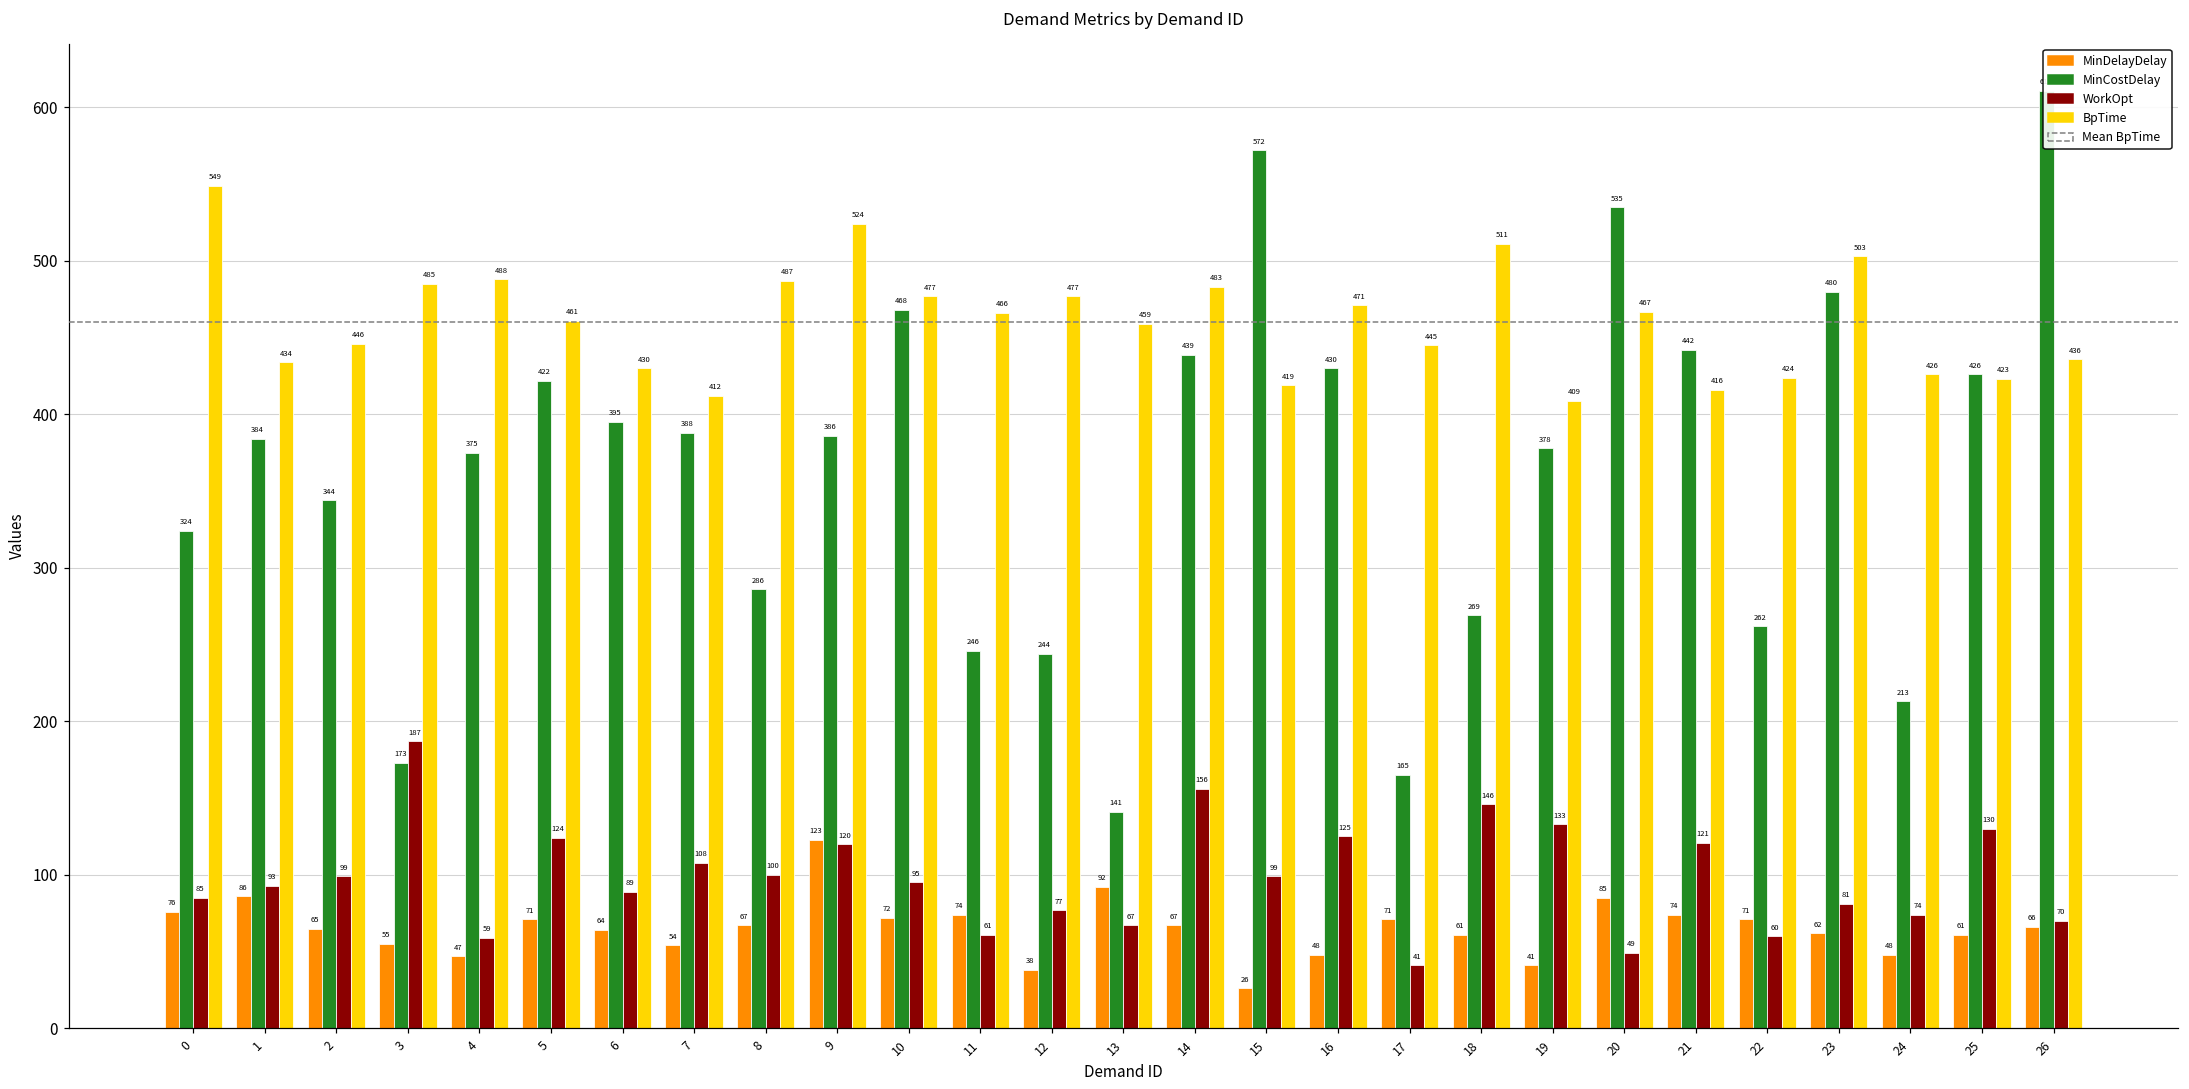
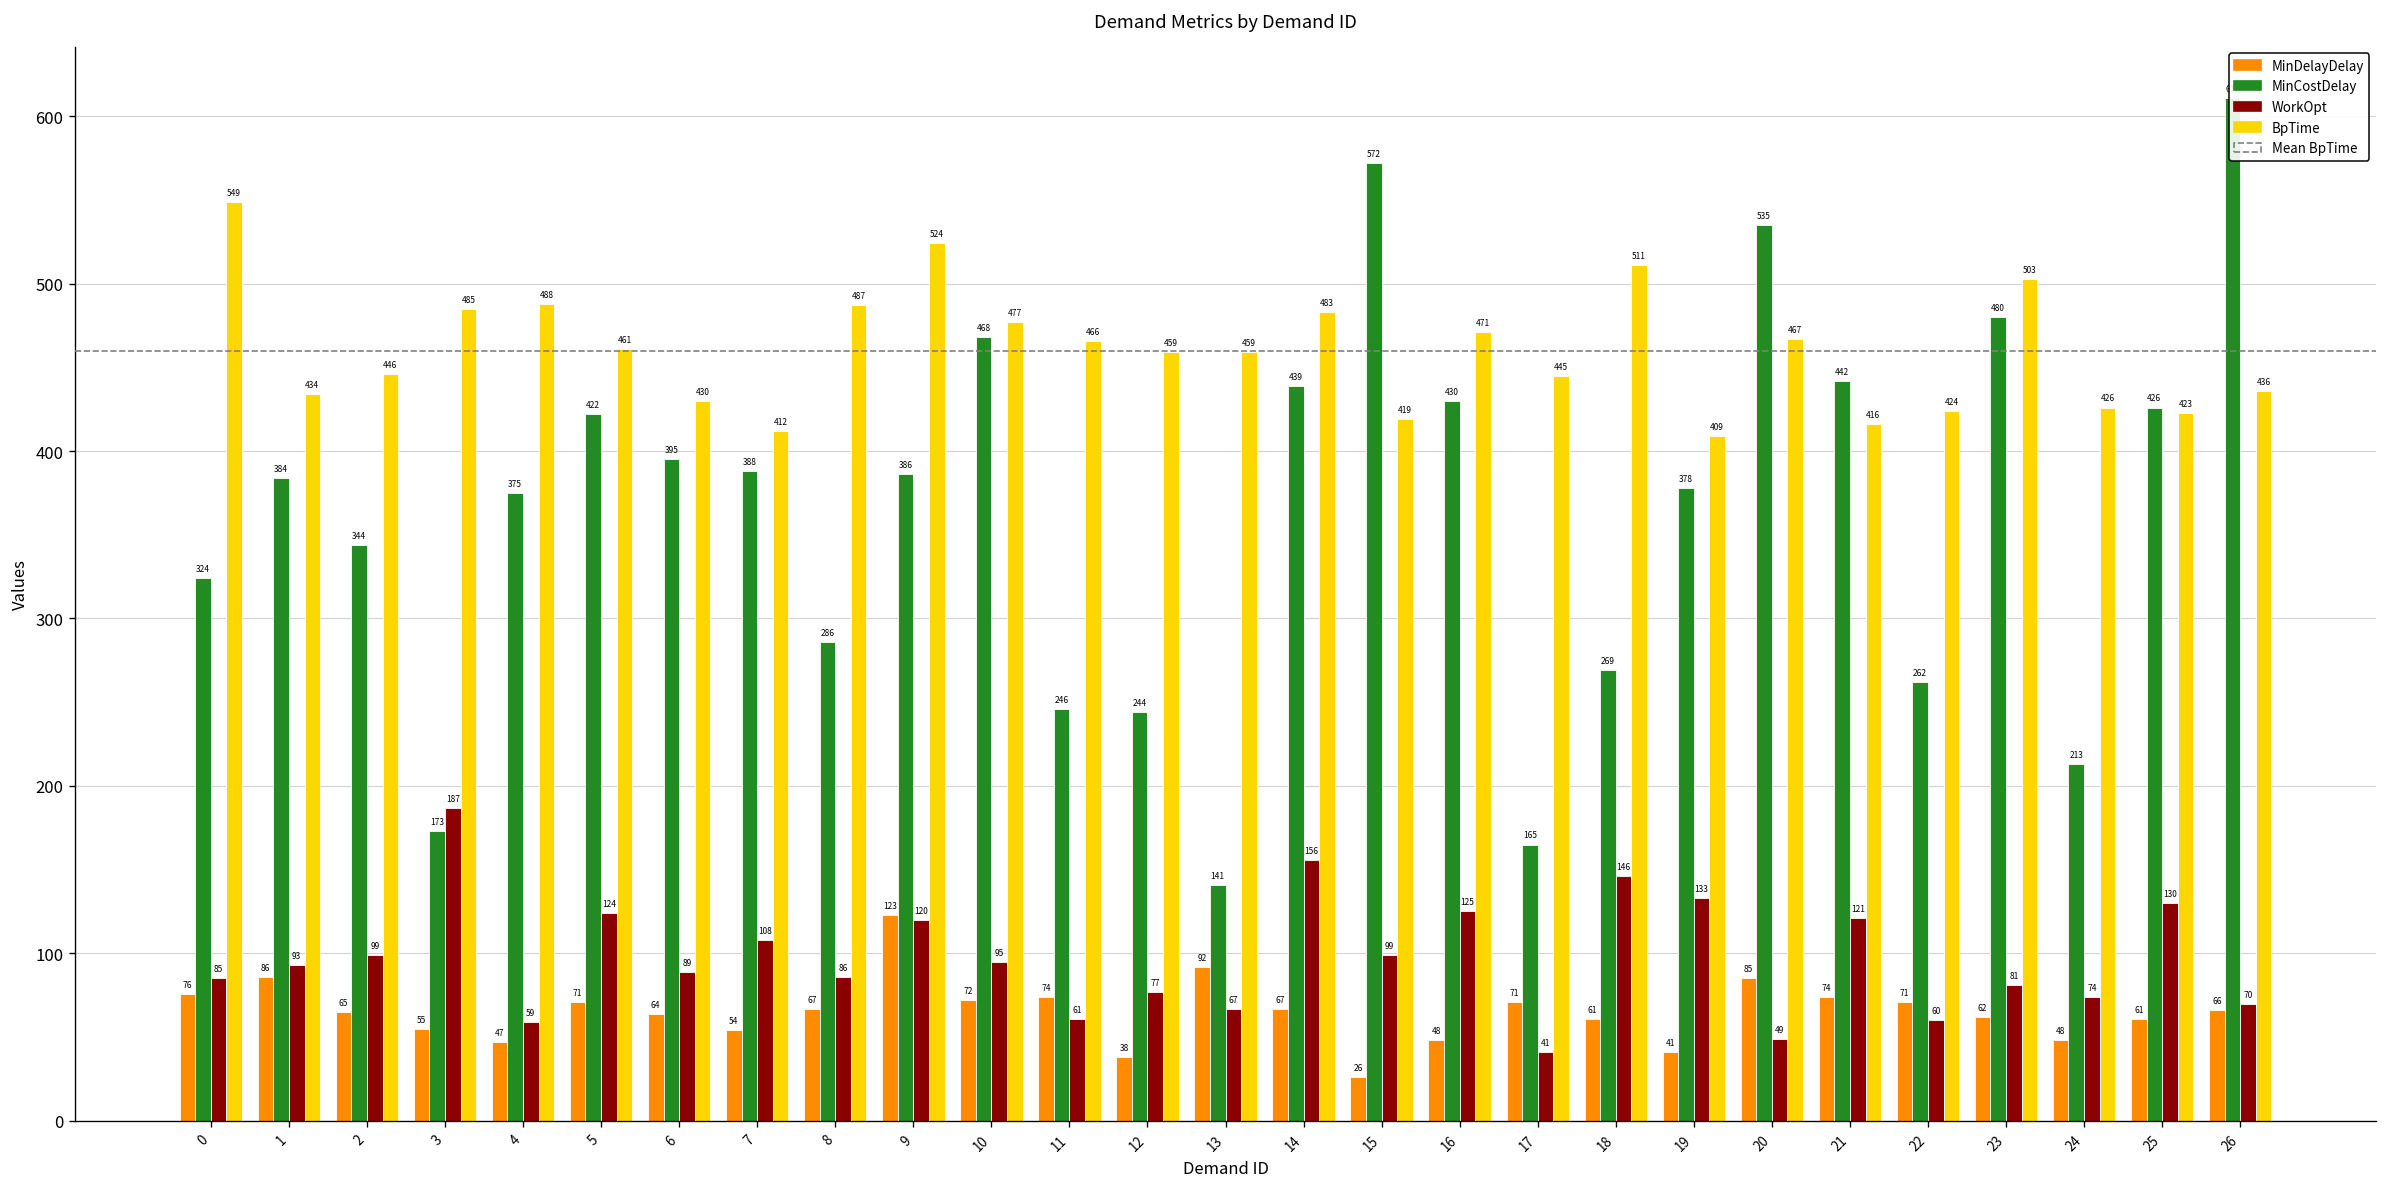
WorkOpt, 8: 100 -> 86
BpTime, 12: 477 -> 459
